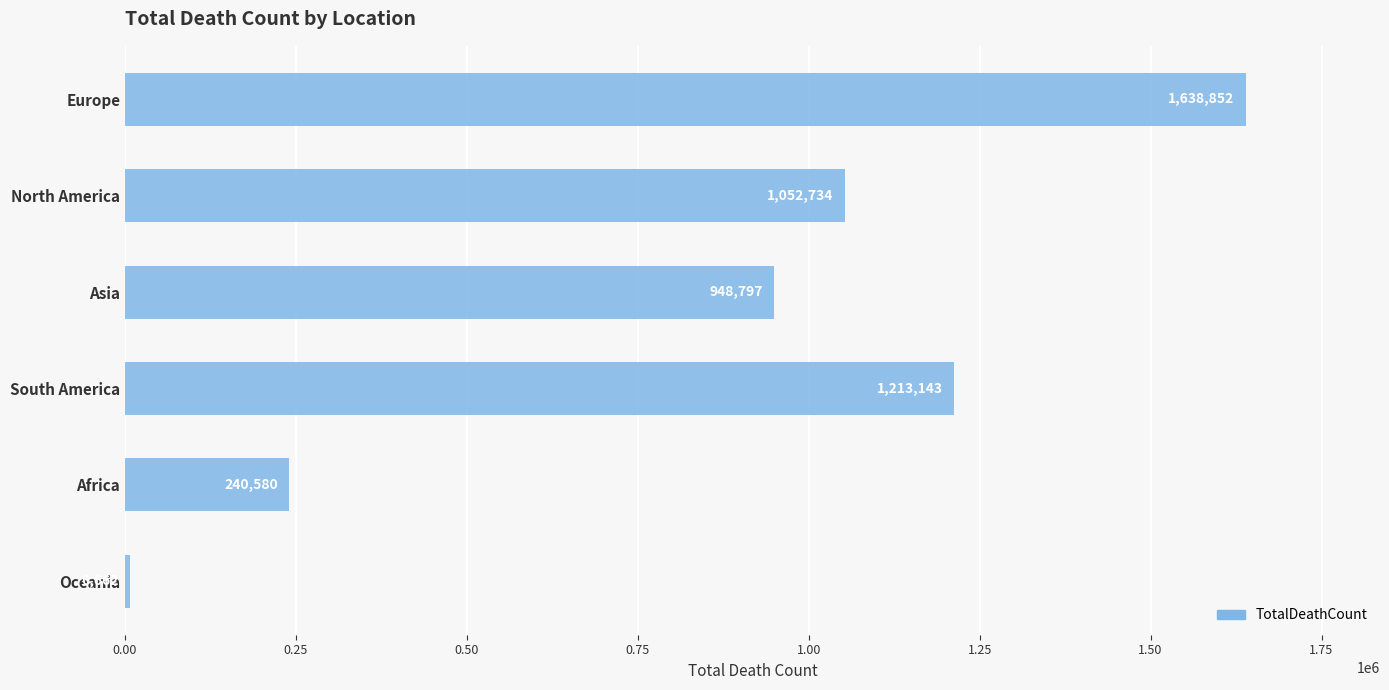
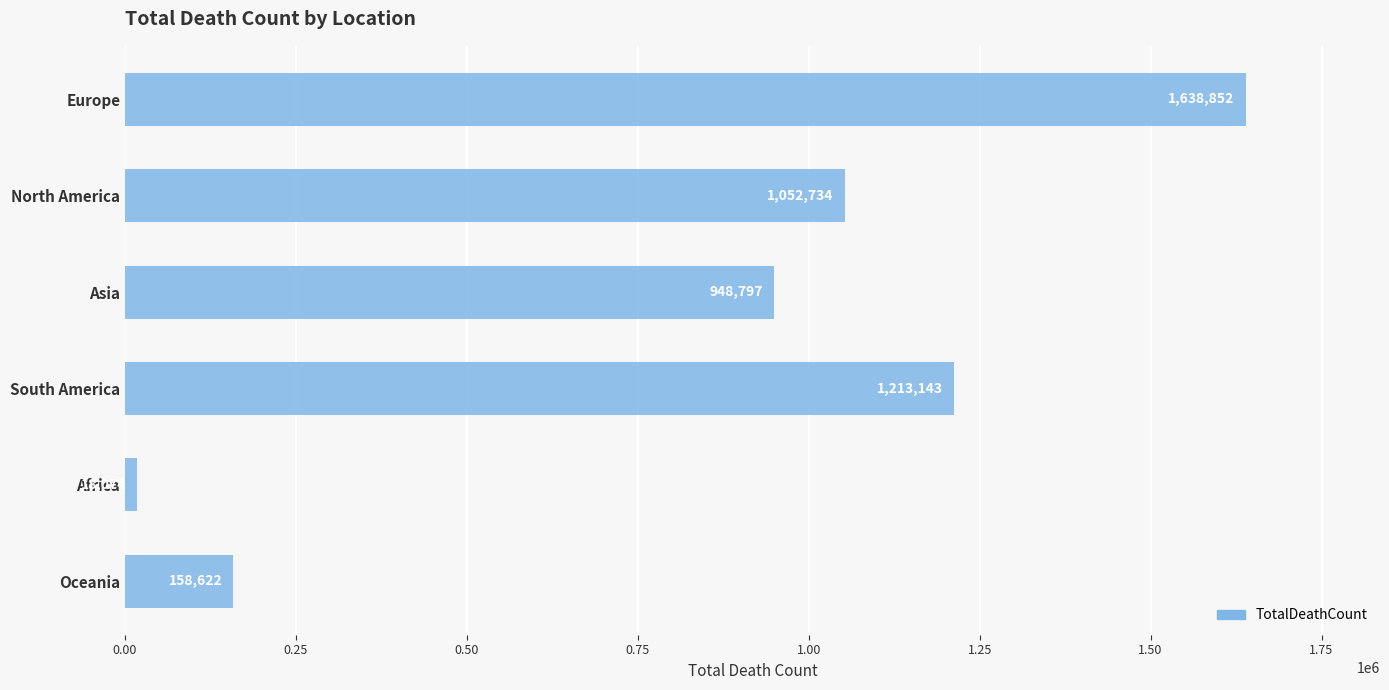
Africa: 240000 -> 20000
Oceania: 10000 -> 160000
